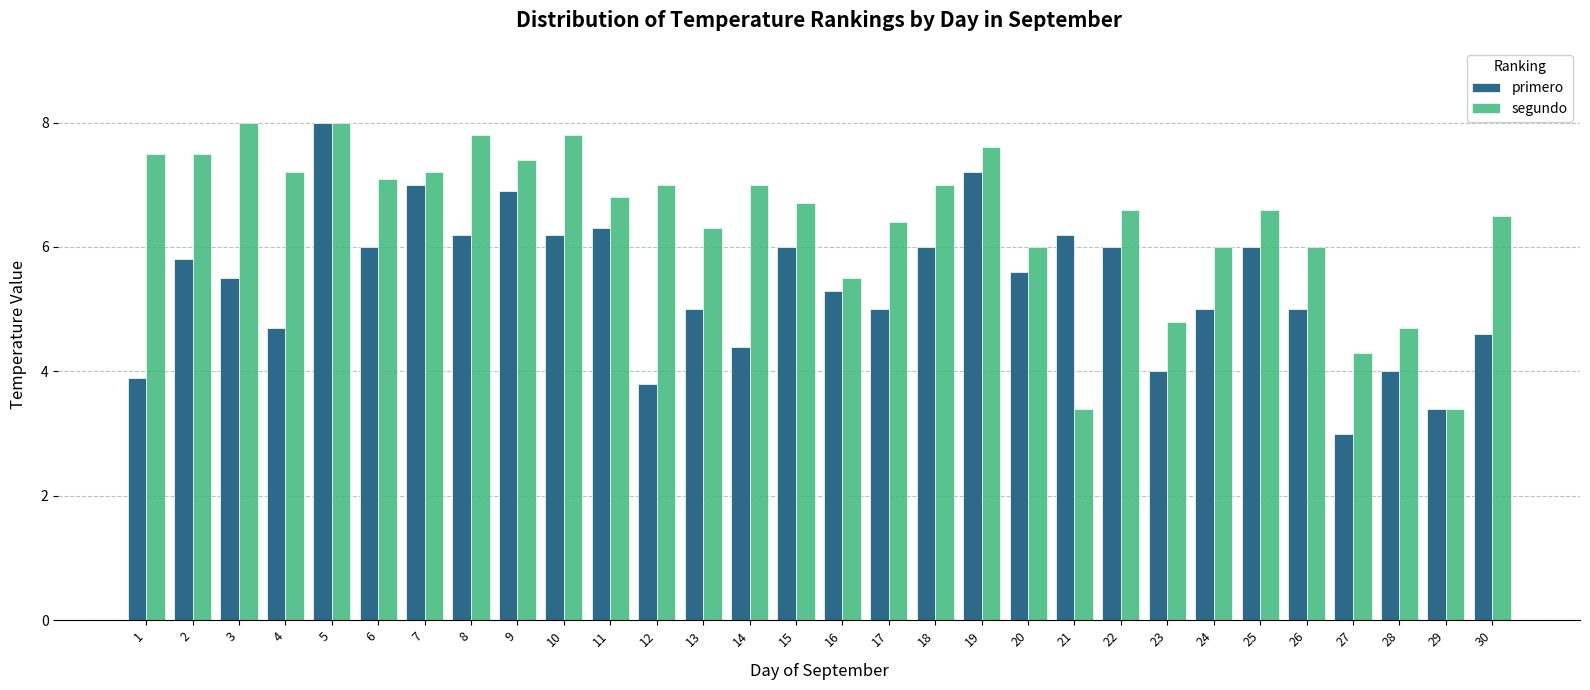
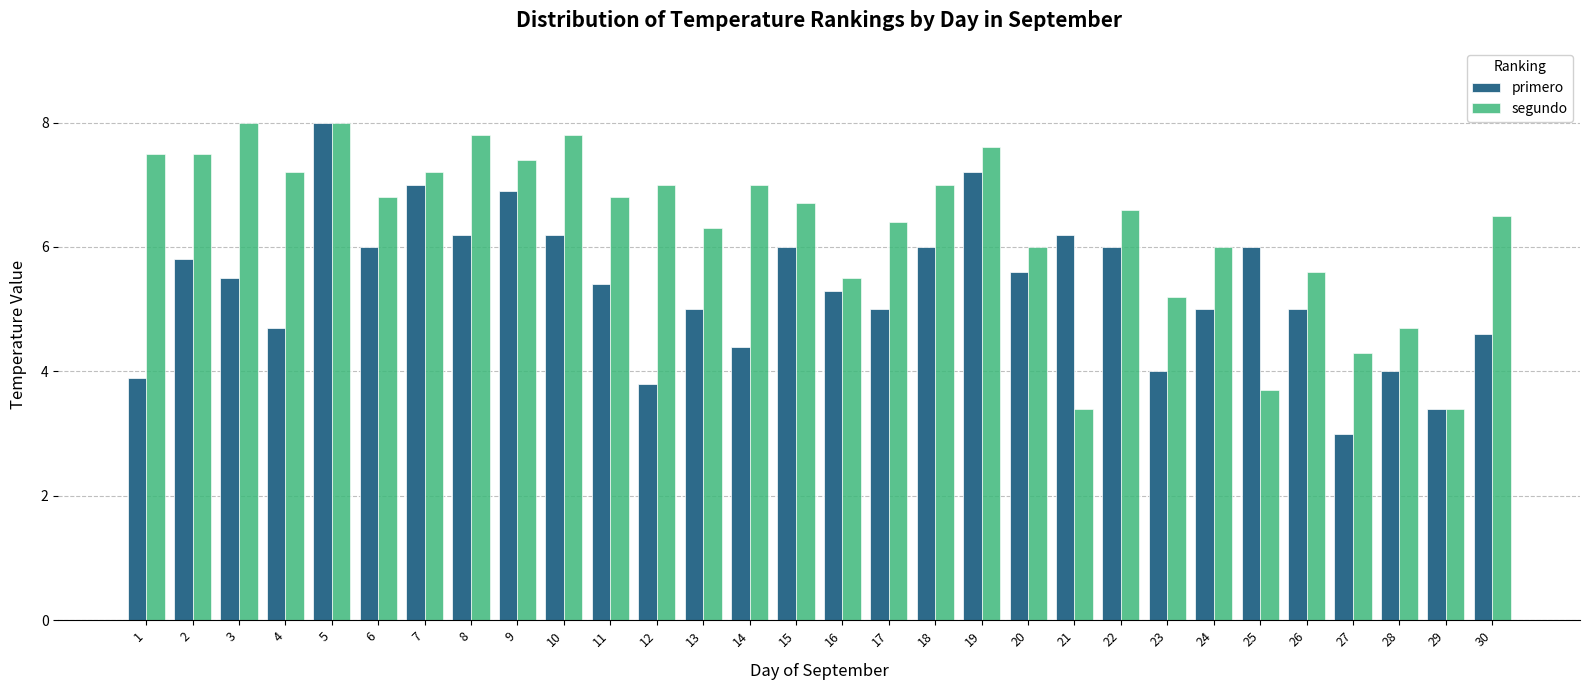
segundo, 6: 7.1 -> 6.8
primero, 11: 6.3 -> 5.4
segundo, 23: 4.8 -> 5.2
segundo, 25: 6.6 -> 3.7
segundo, 26: 6.0 -> 5.6
